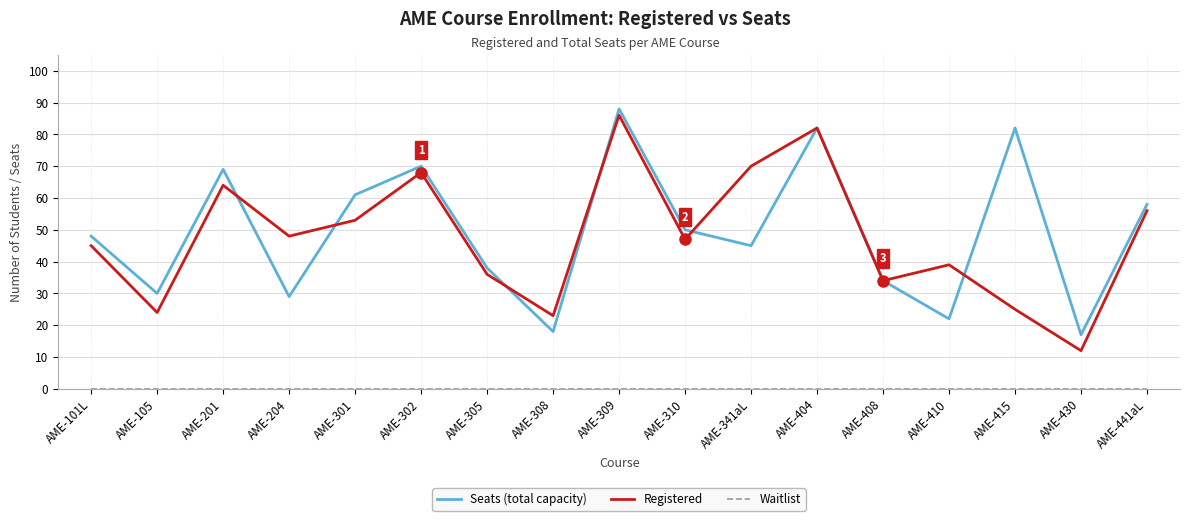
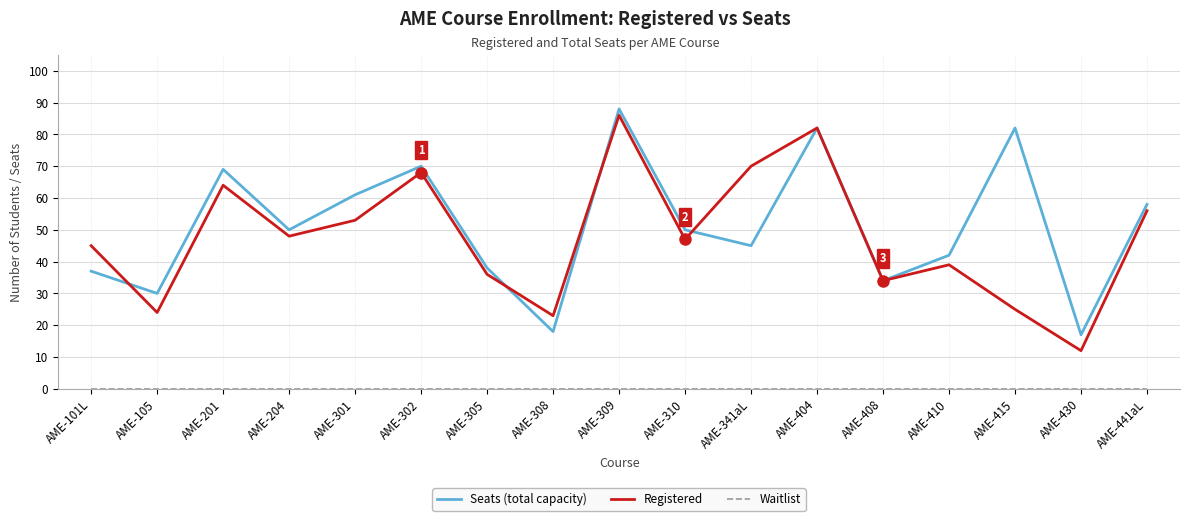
Seats (total capacity), AME-101L: 48 -> 37
Seats (total capacity), AME-204: 29 -> 50
Seats (total capacity), AME-410: 22 -> 42
